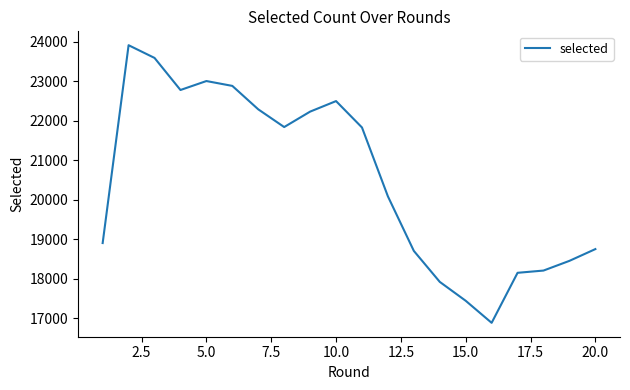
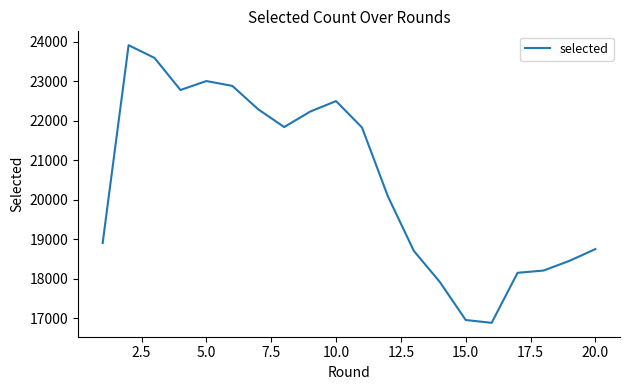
15.0: 17400 -> 17000
